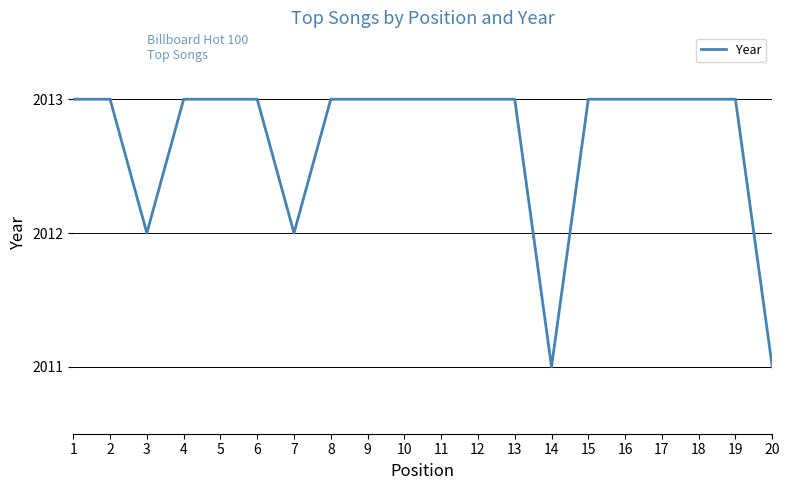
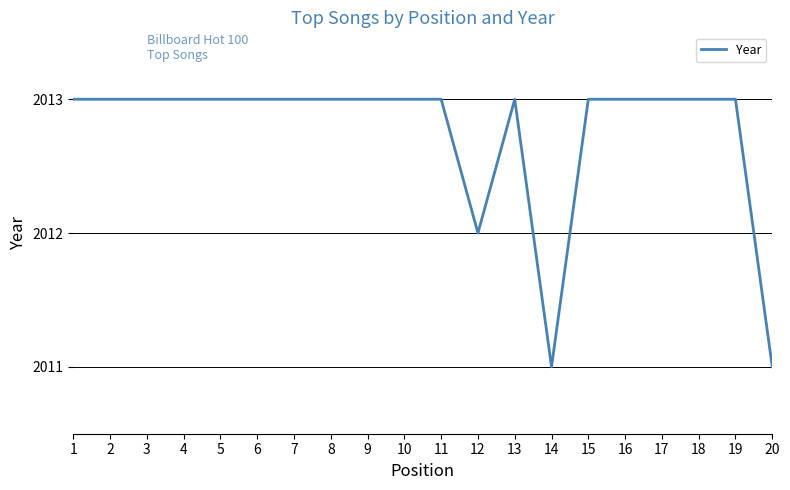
3: 2012 -> 2013
7: 2012 -> 2013
12: 2013 -> 2012
